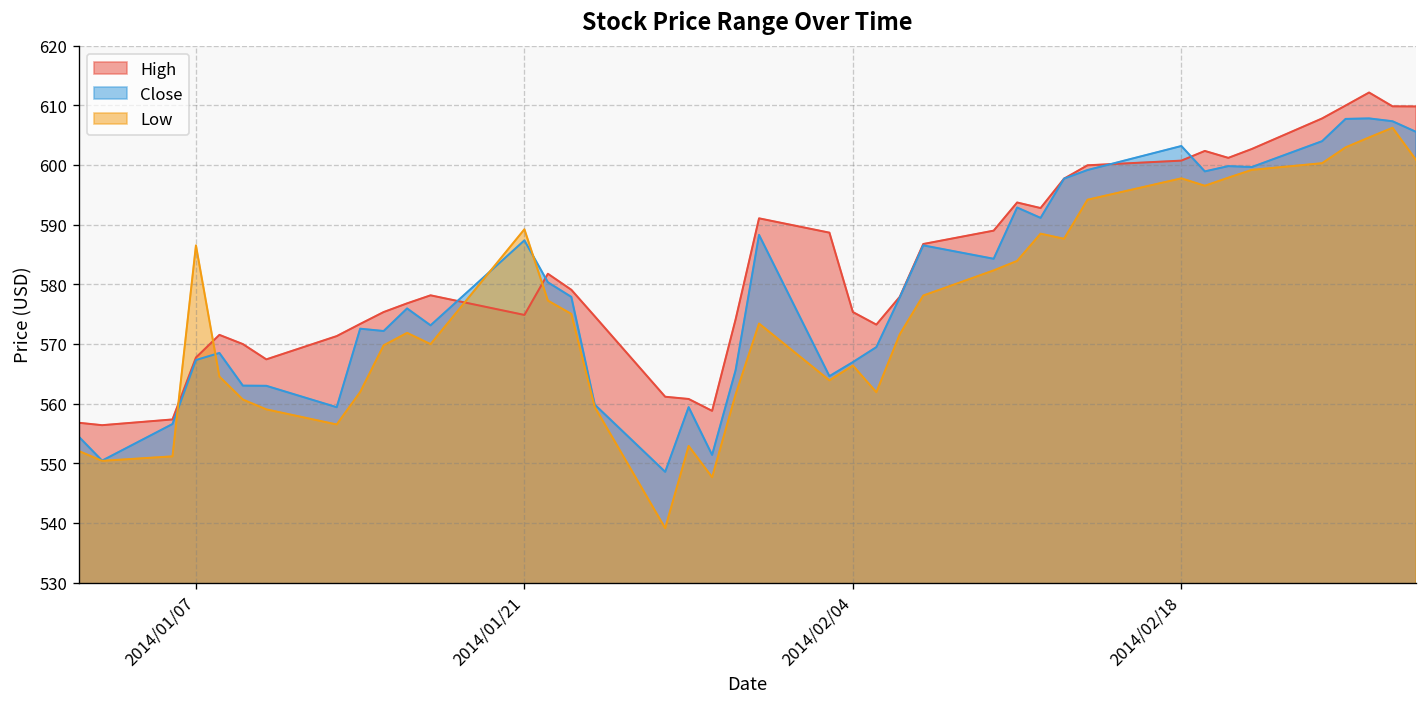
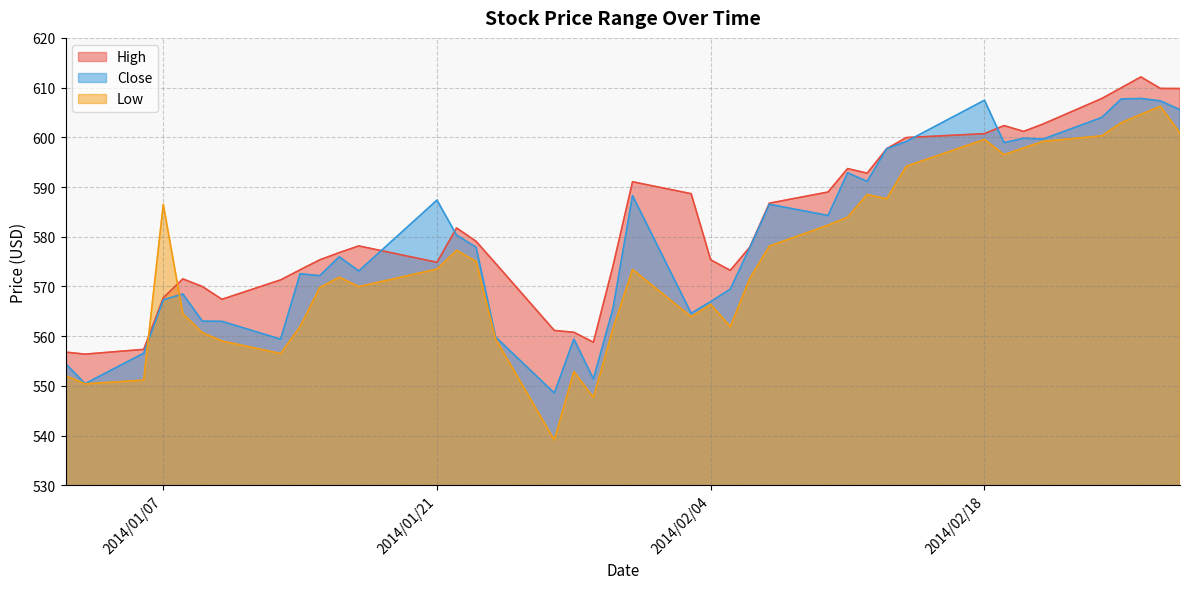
Low, 2014/01/21: 589 -> 574
Close, 2014/02/18: 603 -> 607
Low, 2014/02/18: 598 -> 600
